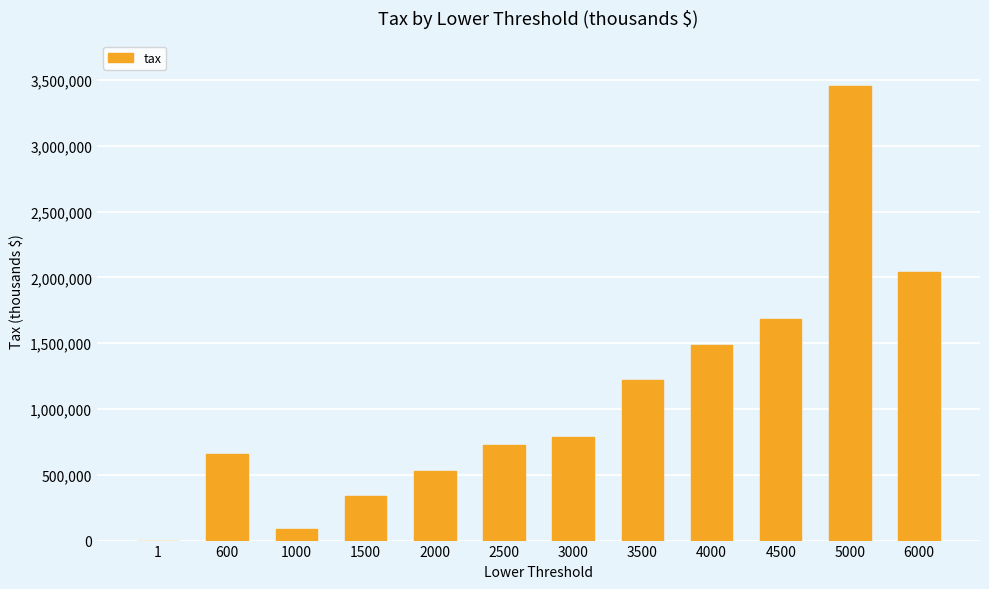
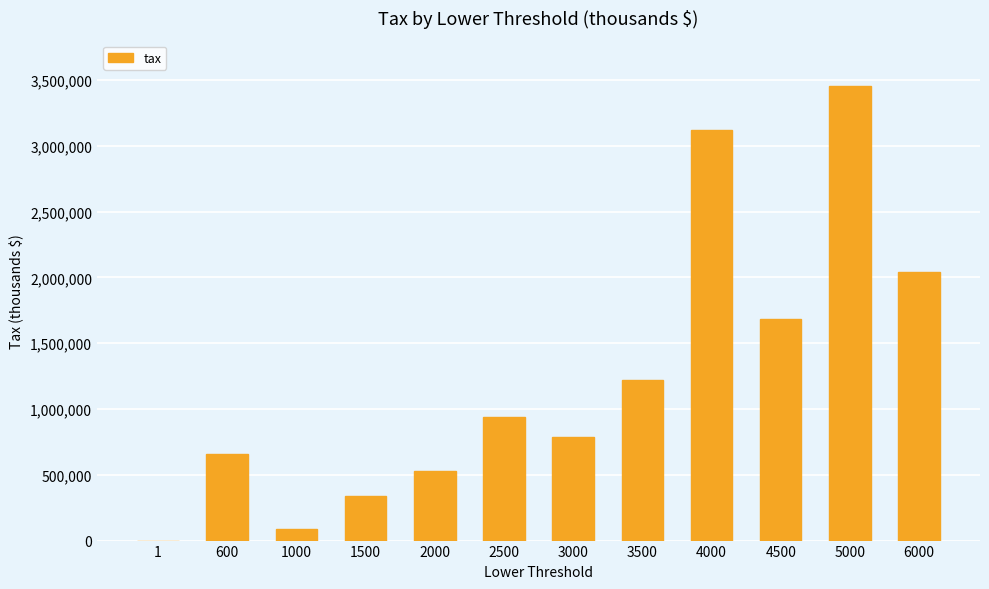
2500: 730,000 -> 940,000
4000: 1,490,000 -> 3,120,000
